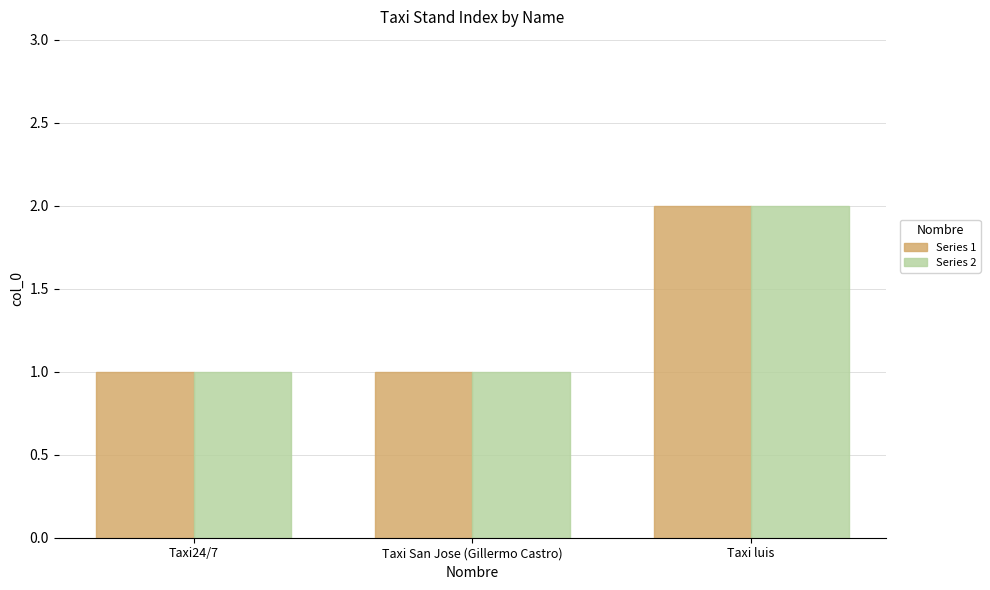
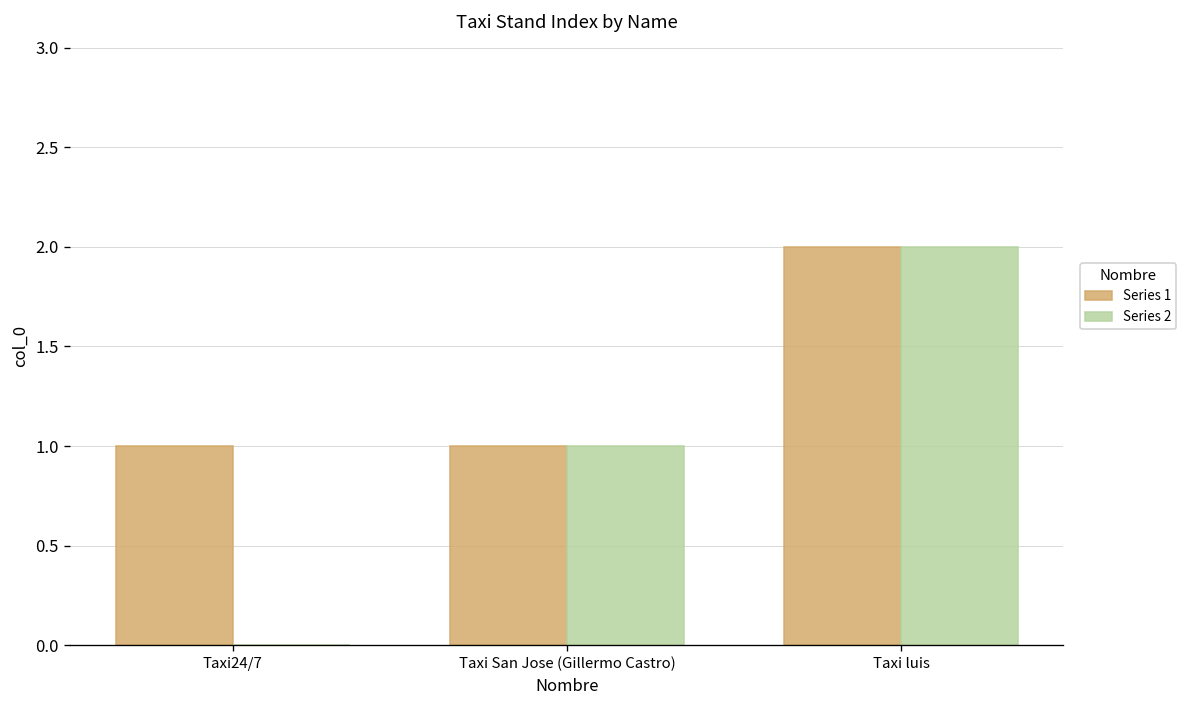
Series 2, Taxi24/7: 1 -> 0
